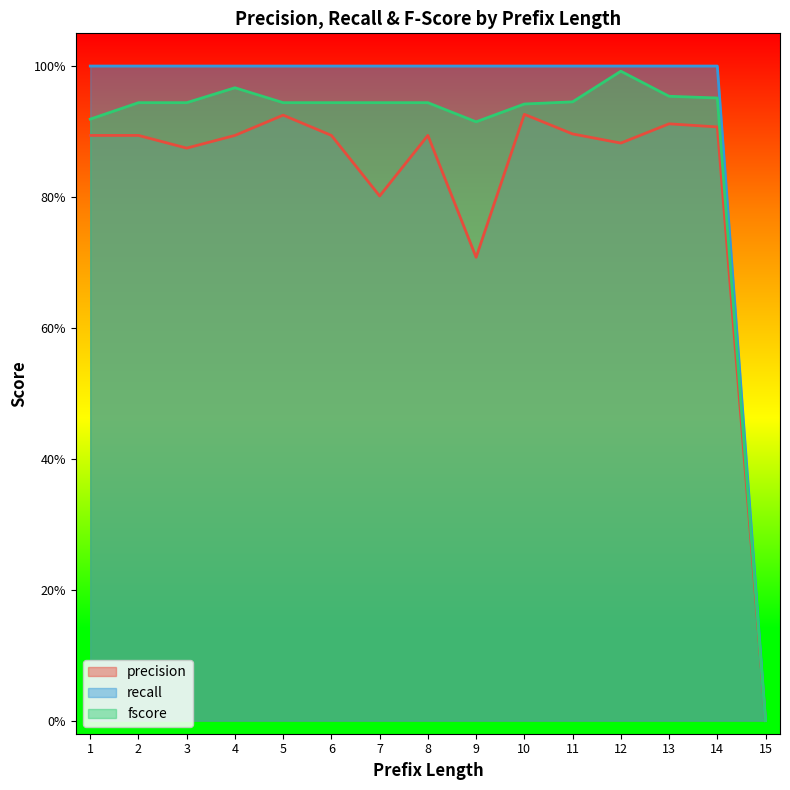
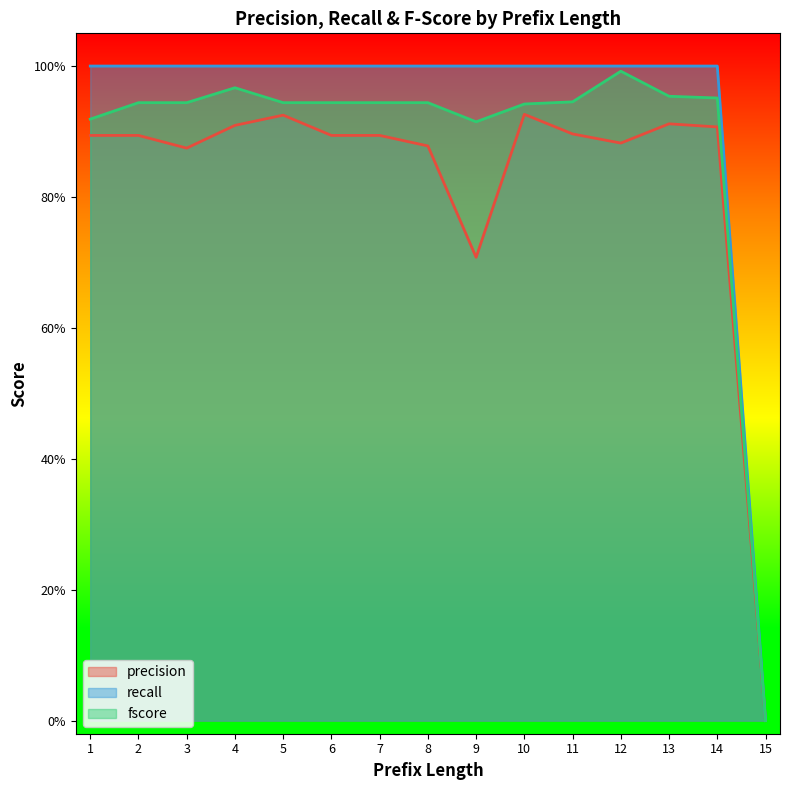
precision, 4: 89% -> 91%
precision, 7: 80% -> 89%
precision, 8: 89% -> 88%
